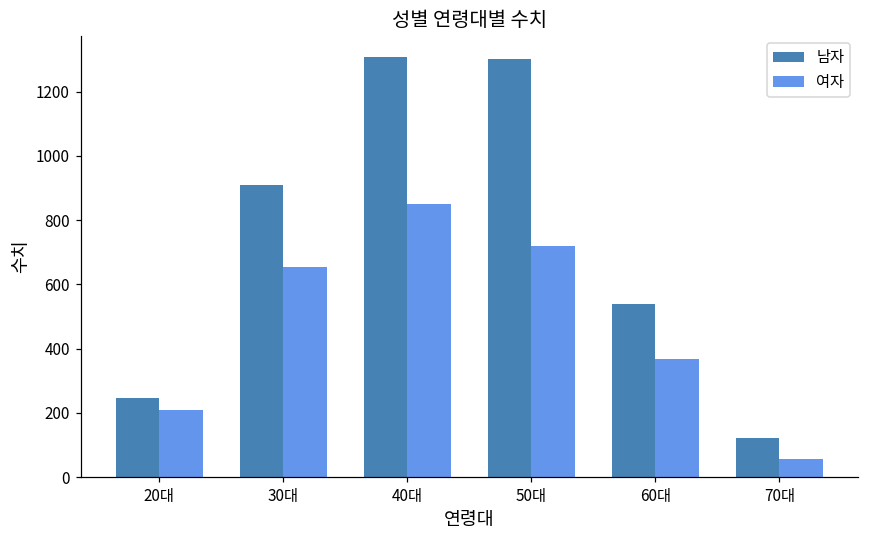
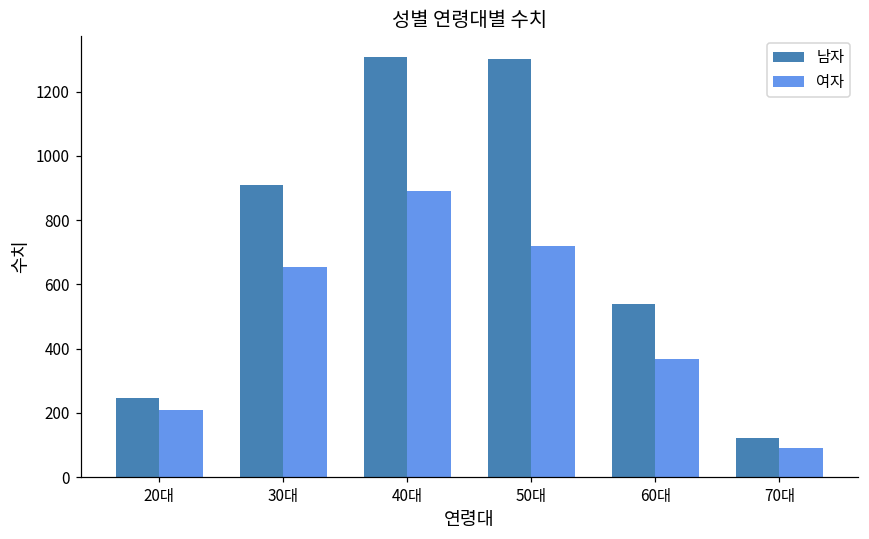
여자, 40대: 850 -> 890
여자, 70대: 60 -> 90
